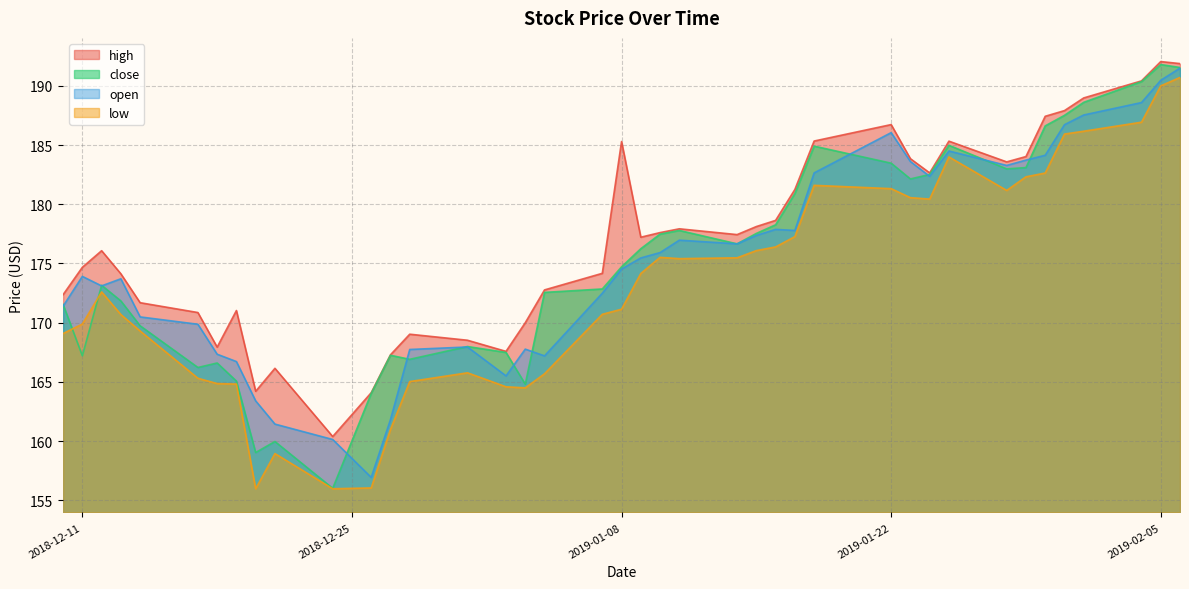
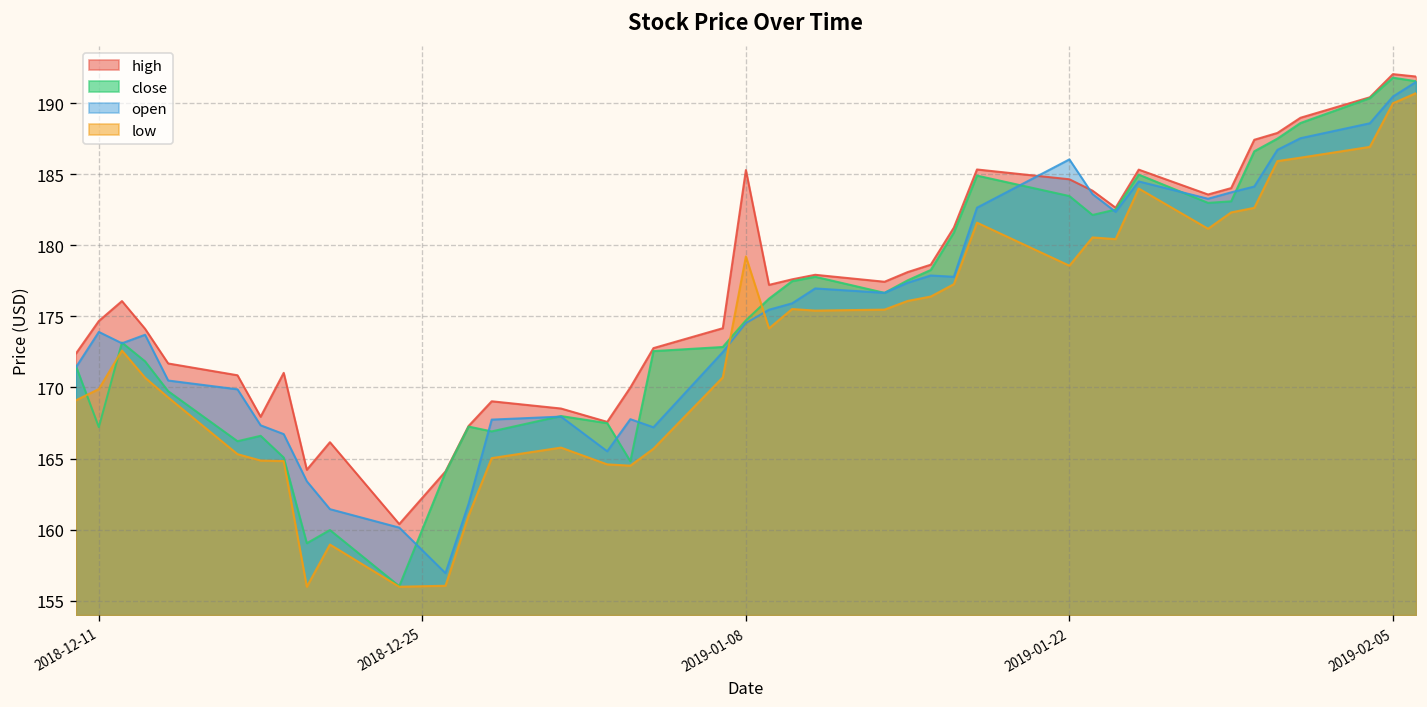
low, 2019-01-08: 171.1 -> 179.2
high, 2019-01-22: 186.7 -> 184.7
low, 2019-01-22: 181.3 -> 178.6
